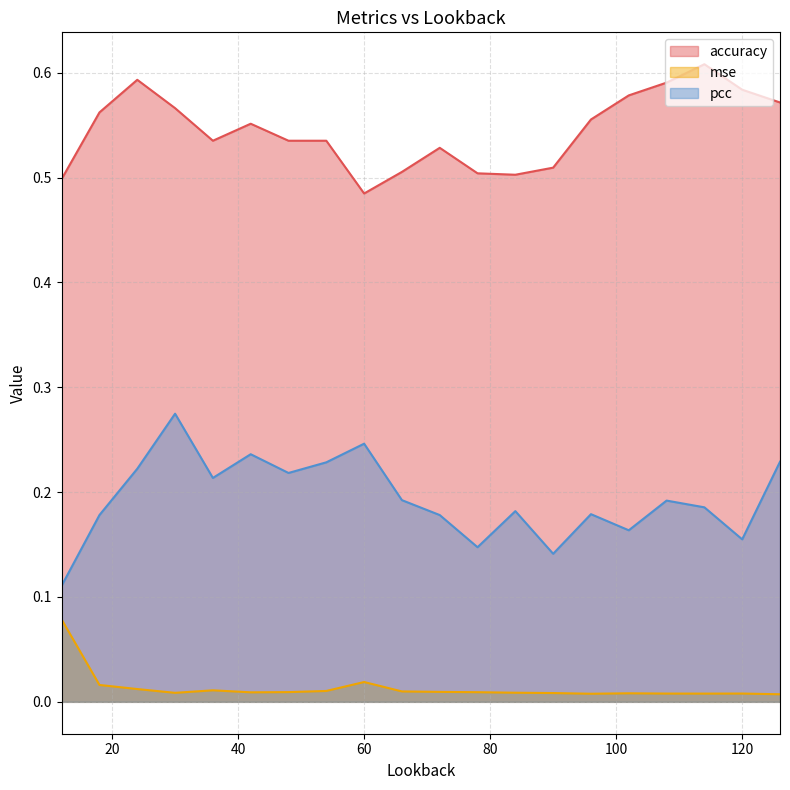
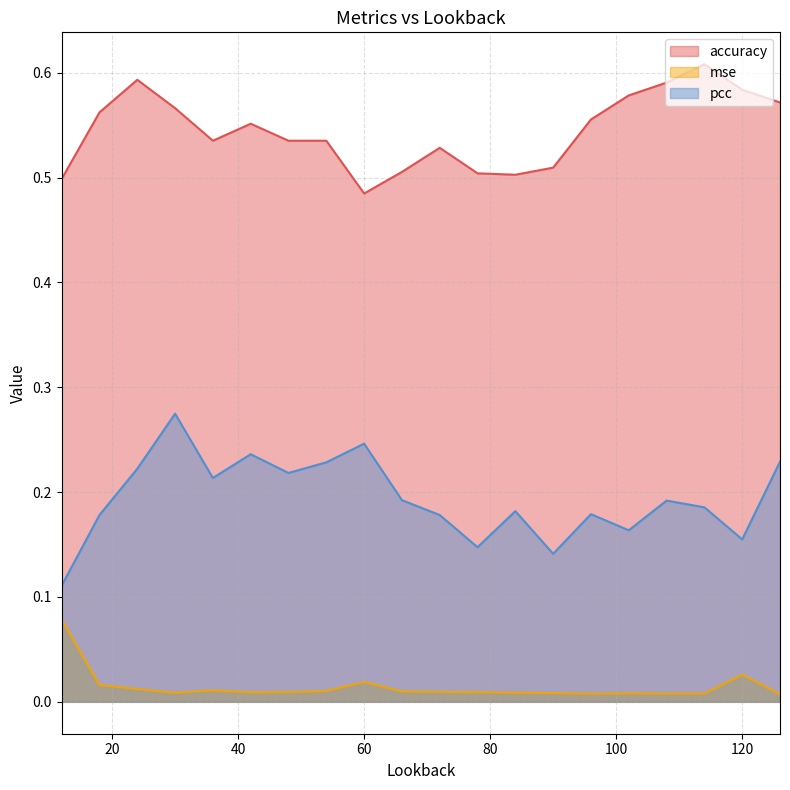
mse, 120: 0.008 -> 0.026
